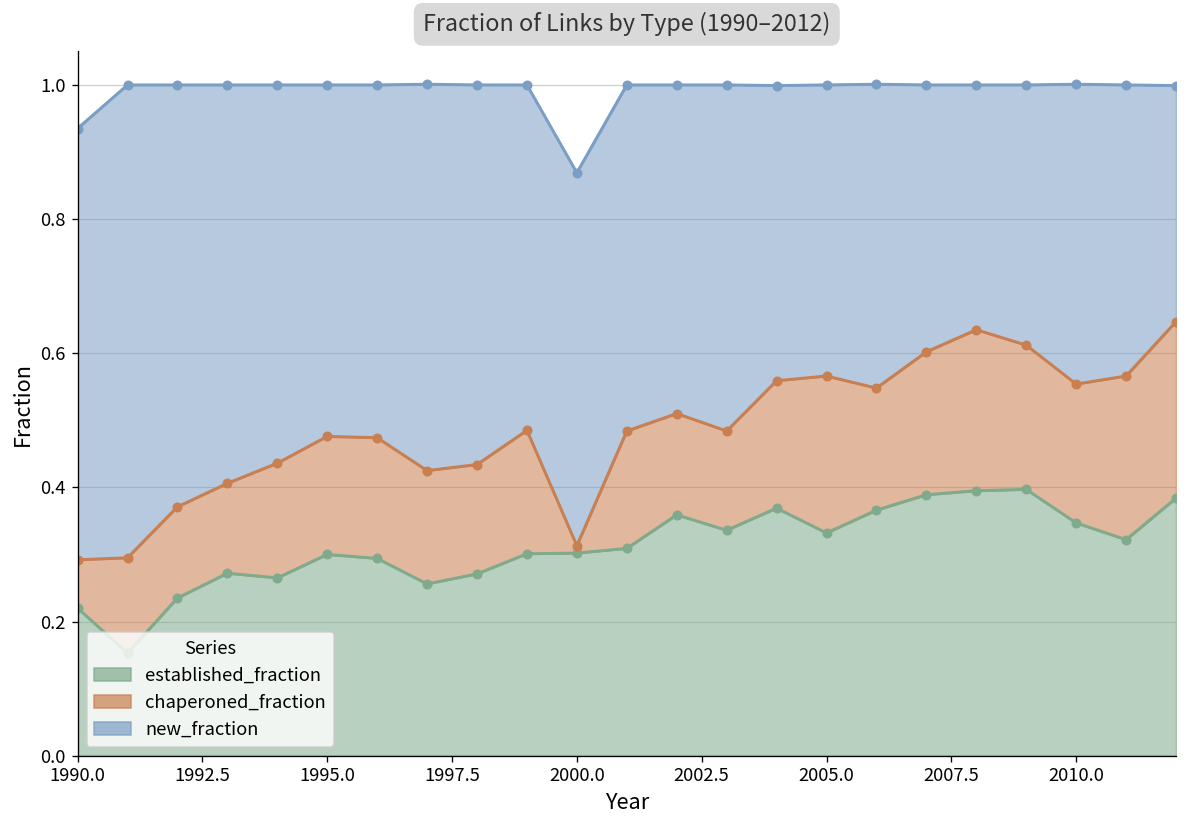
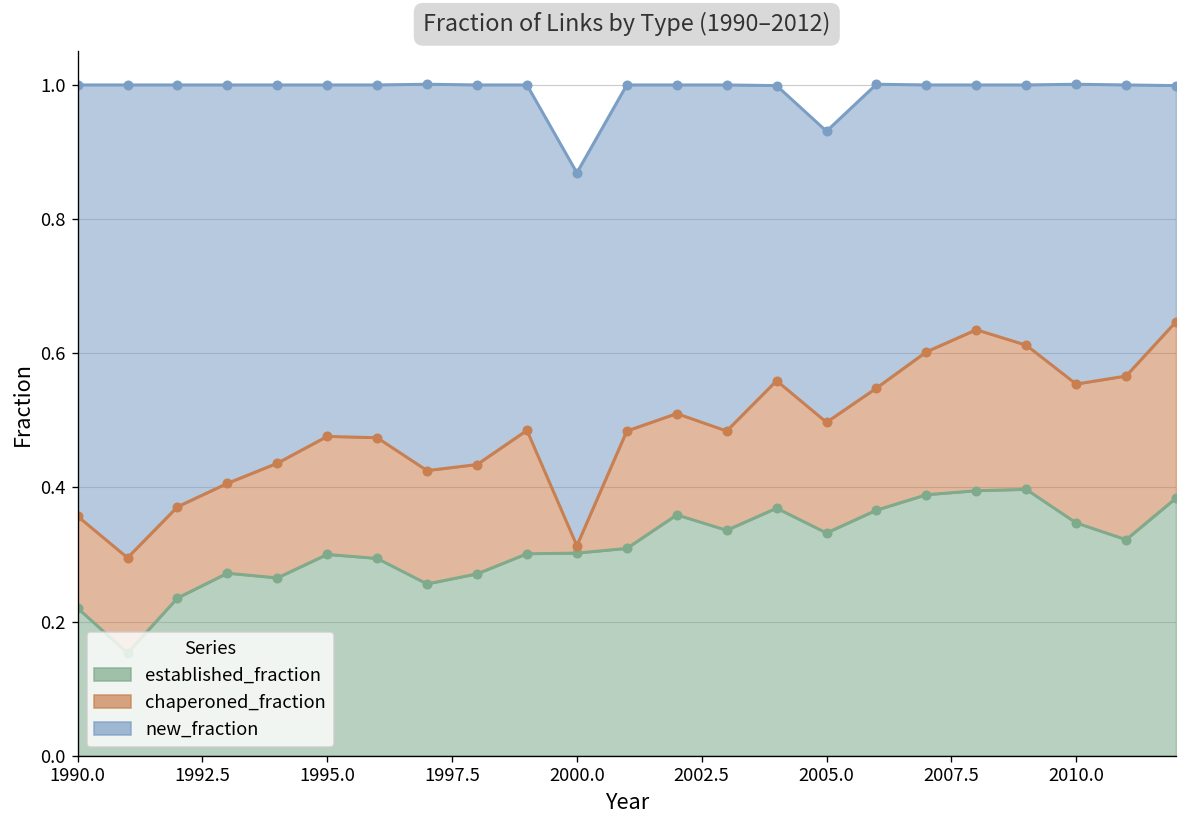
chaperoned_fraction, 1990.0: 0.07 -> 0.14
chaperoned_fraction, 2005.0: 0.23 -> 0.16
